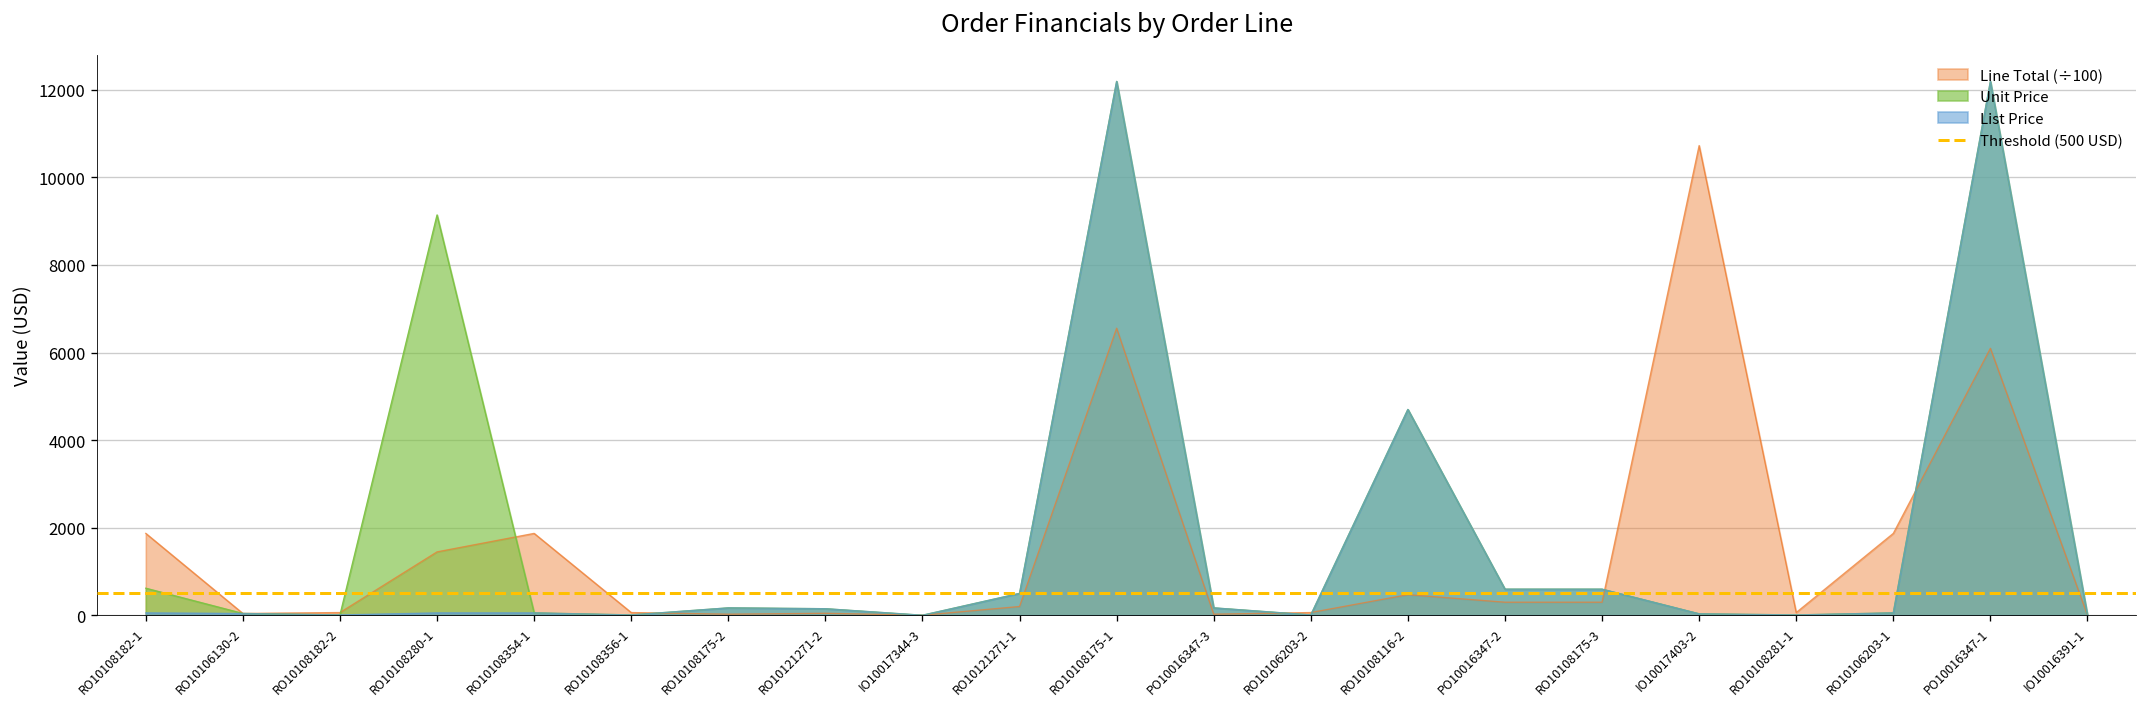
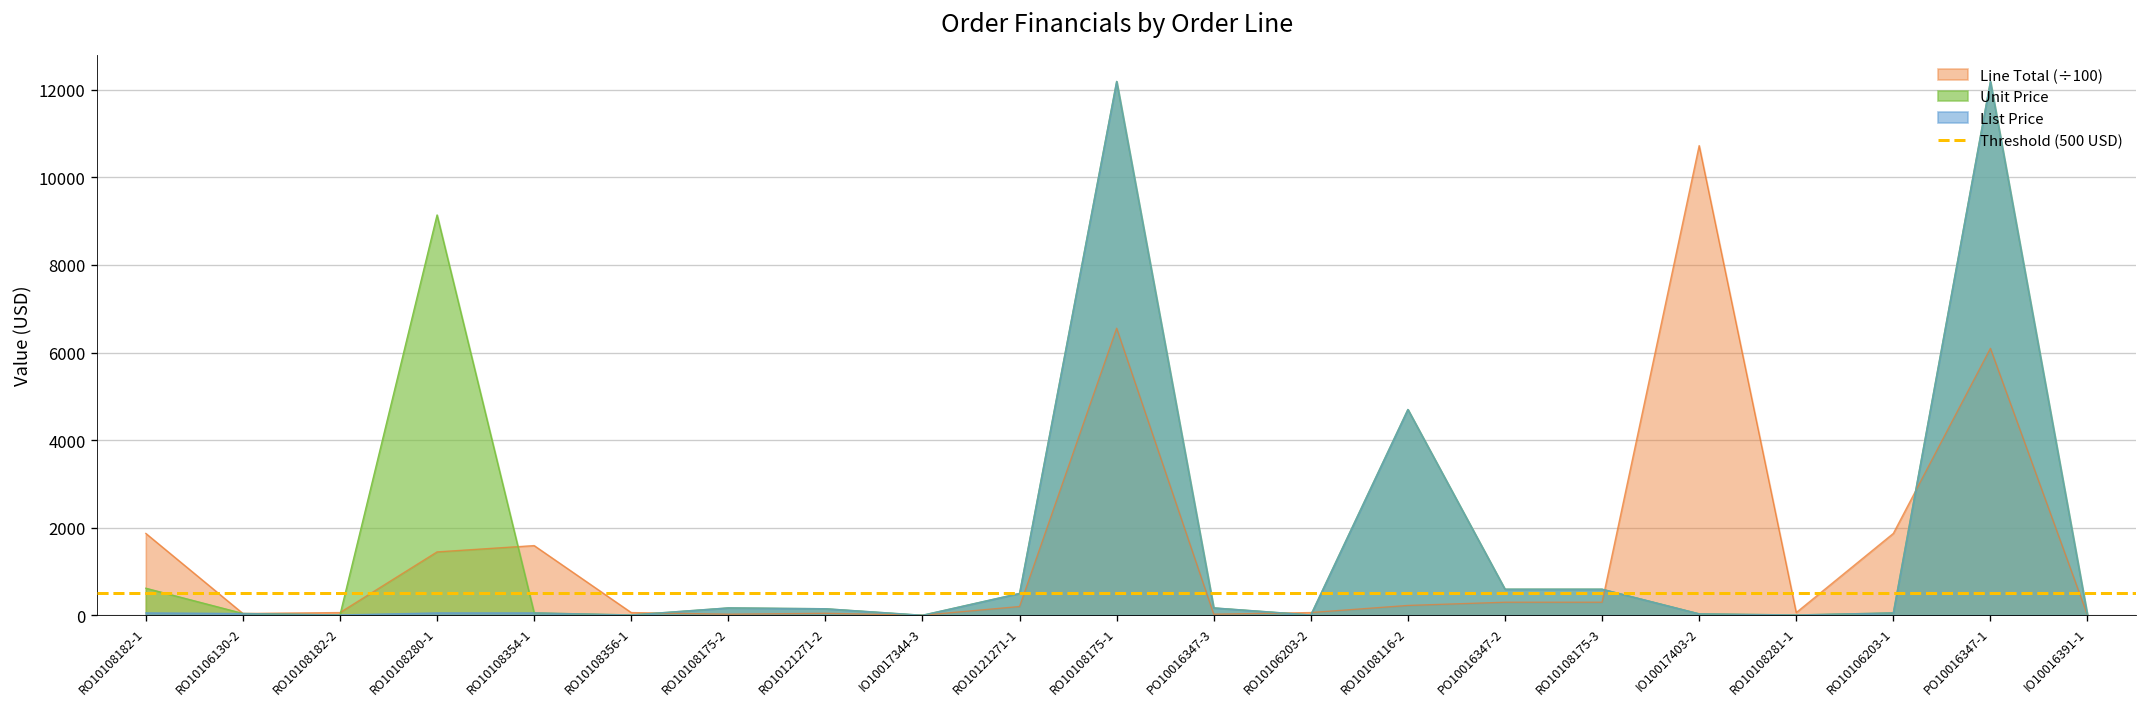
Line Total (÷100), RO10108354-1: 1900 -> 1600
Line Total (÷100), RO10108116-2: 500 -> 200
